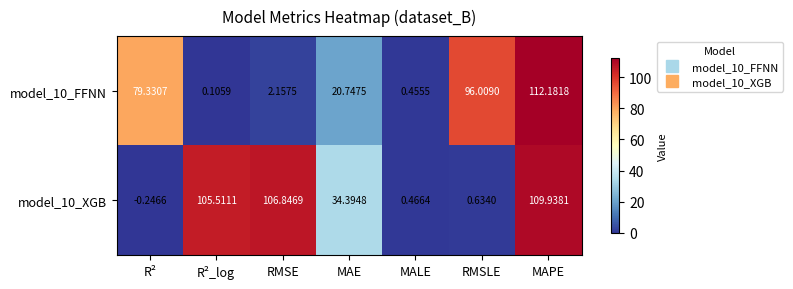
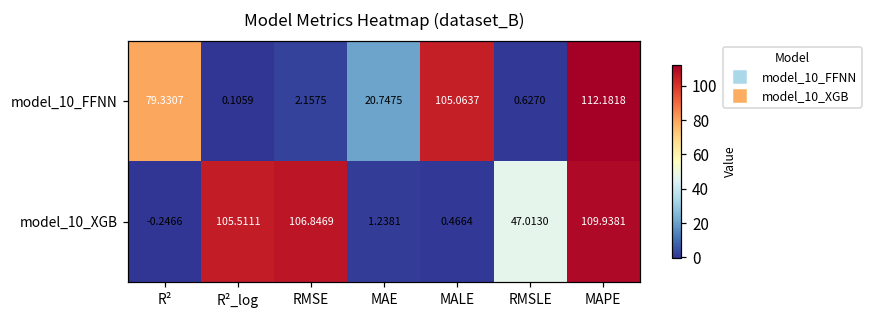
model_10_FFNN, MALE: 0.4555 -> 105.0637
model_10_FFNN, RMSLE: 96.0090 -> 0.6270
model_10_XGB, MAE: 34.3948 -> 1.2381
model_10_XGB, RMSLE: 0.6340 -> 47.0130
